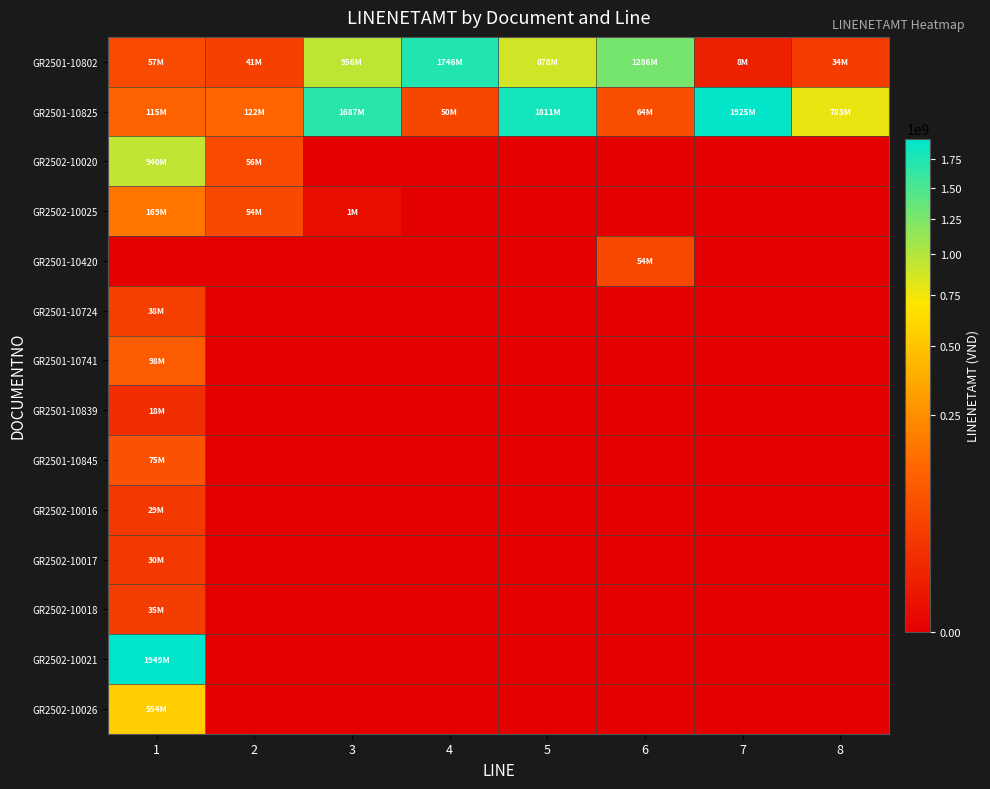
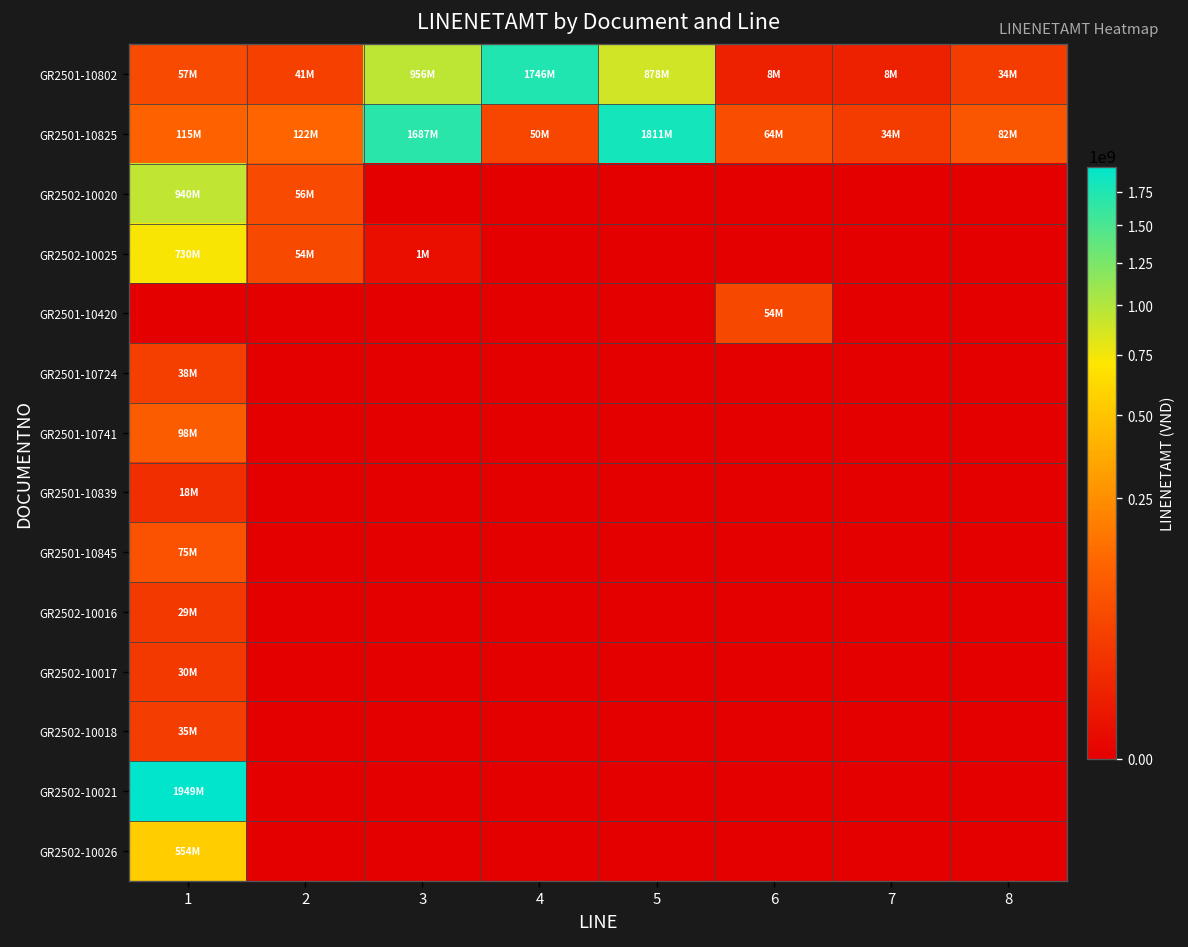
GR2501-10802, 6: 1286M -> 8M
GR2501-10825, 7: 1925M -> 34M
GR2501-10825, 8: 783M -> 82M
GR2502-10025, 1: 169M -> 730M
